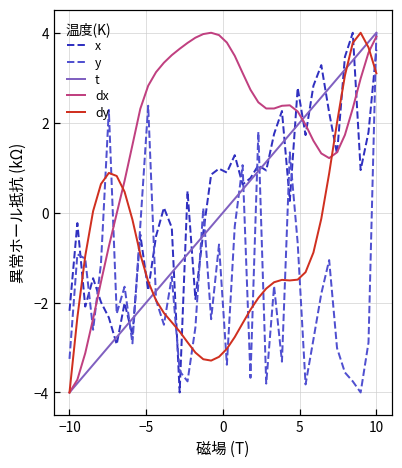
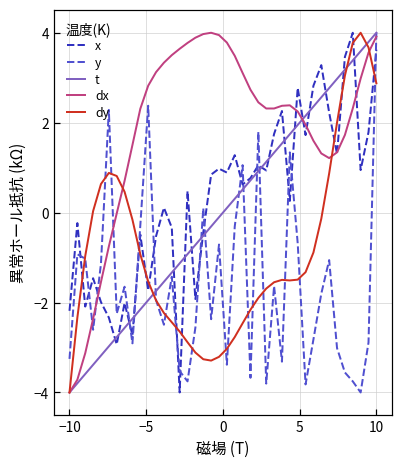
dy, 10: 3.1 -> 2.9
